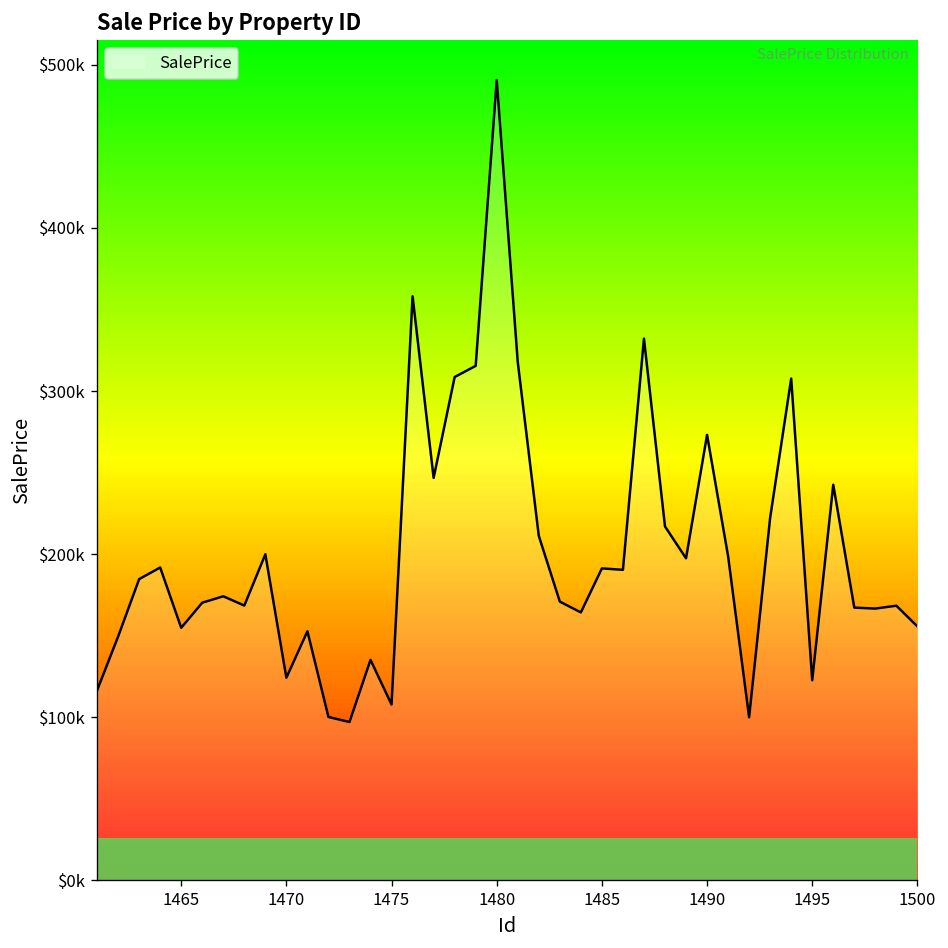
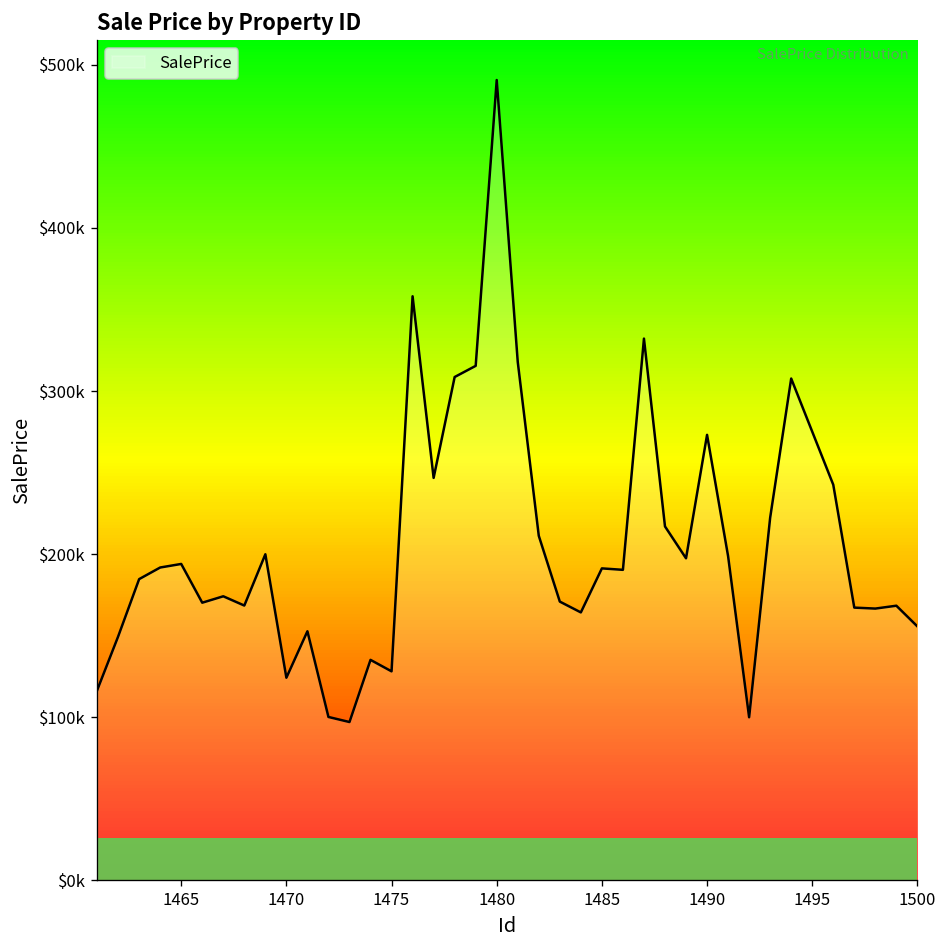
1465: $155000 -> $194000
1475: $108000 -> $128000
1495: $123000 -> $275000
